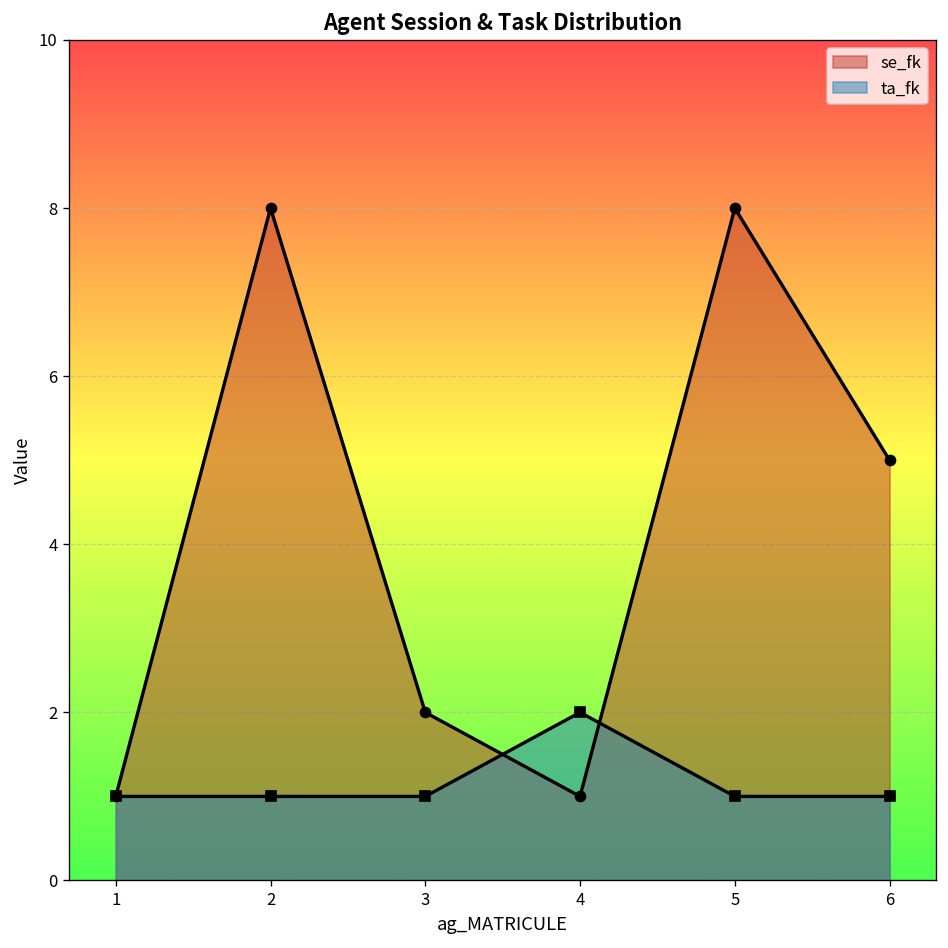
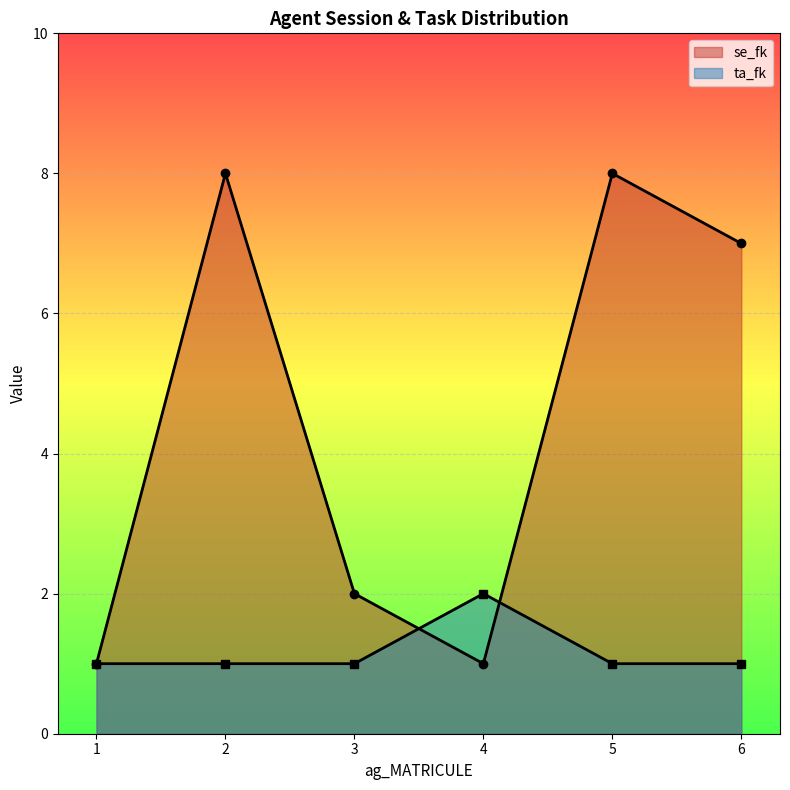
se_fk, 6: 5 -> 7
